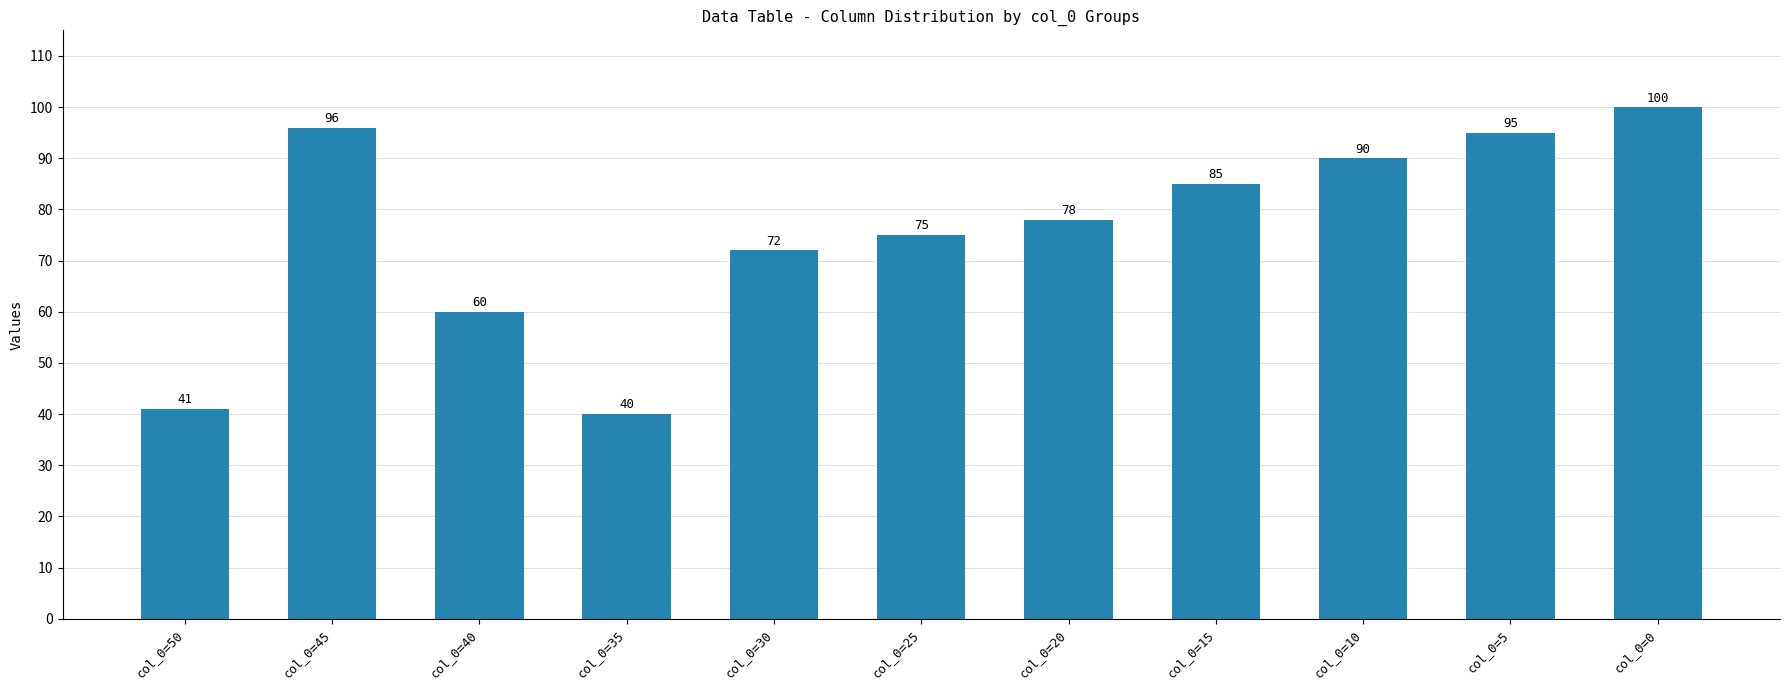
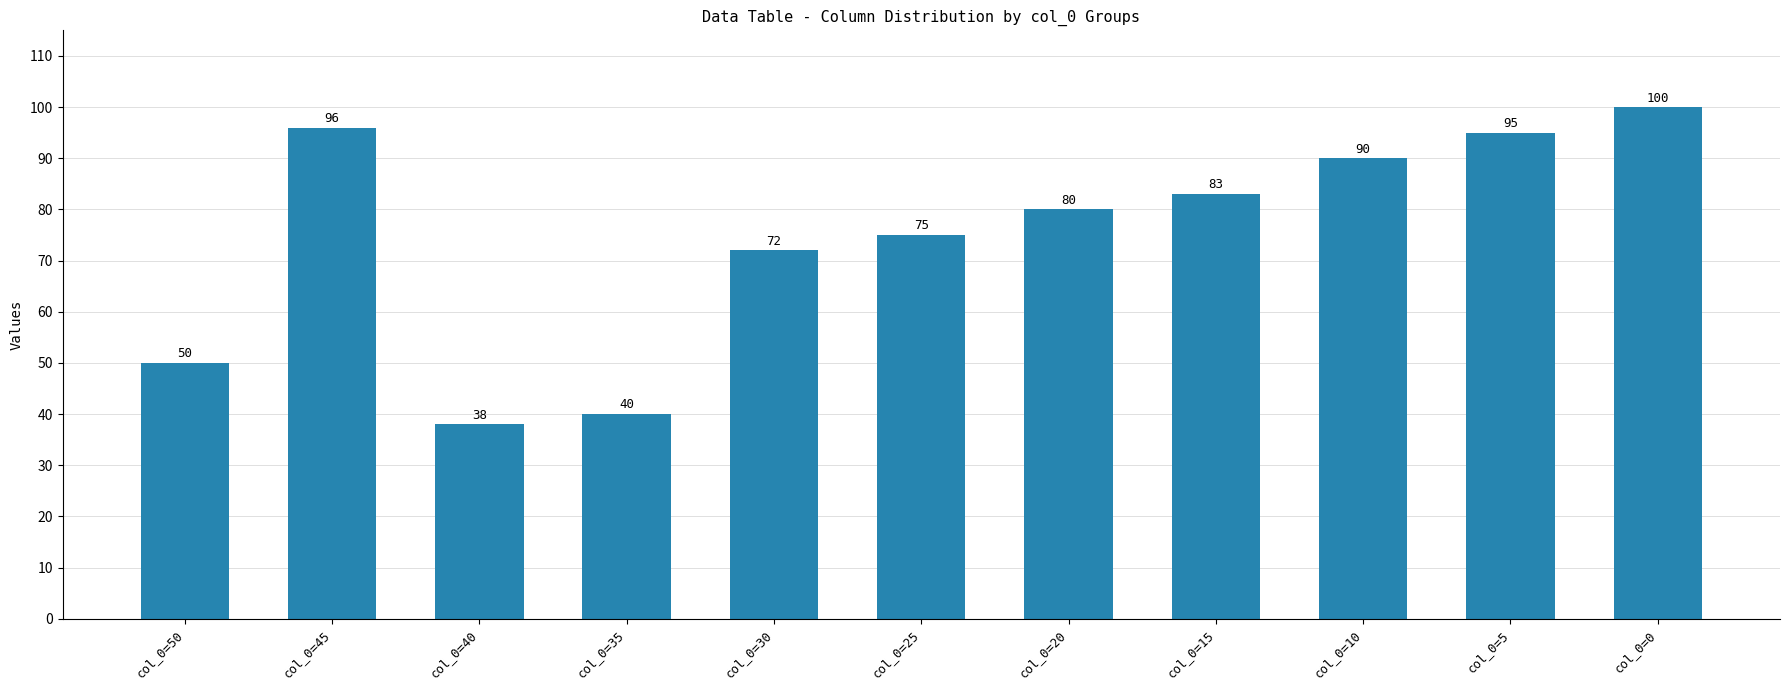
col_0=50: 41 -> 50
col_0=40: 60 -> 38
col_0=20: 78 -> 80
col_0=15: 85 -> 83
